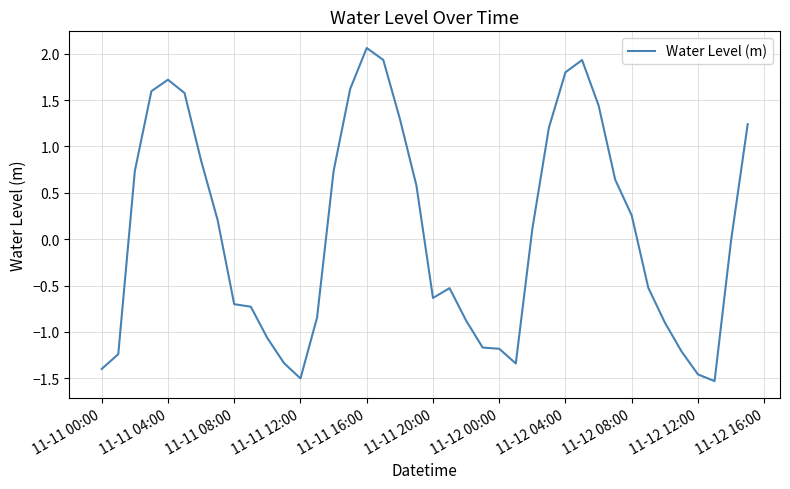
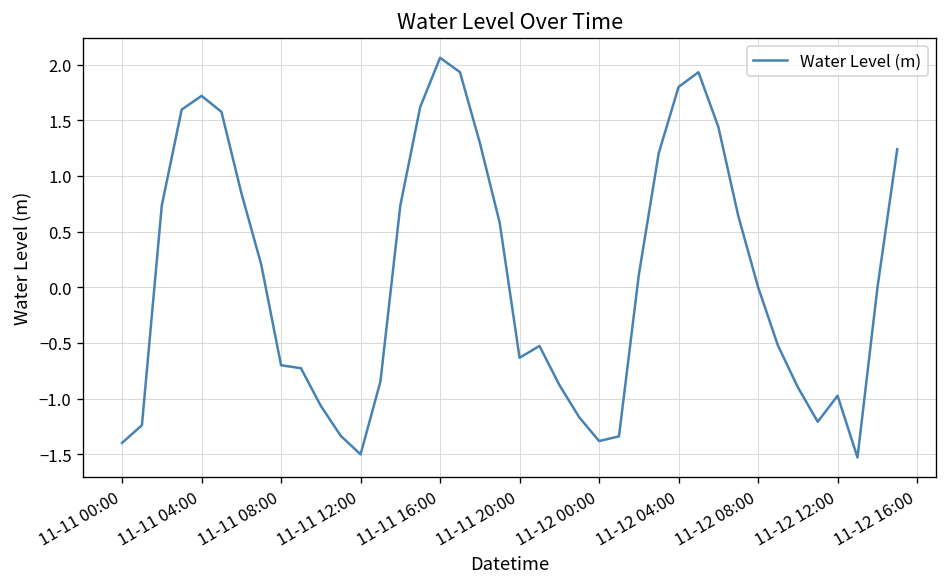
11-12 00:00: -1.2 -> -1.4
11-12 08:00: 0.3 -> 0.0
11-12 12:00: -1.5 -> -1.0
